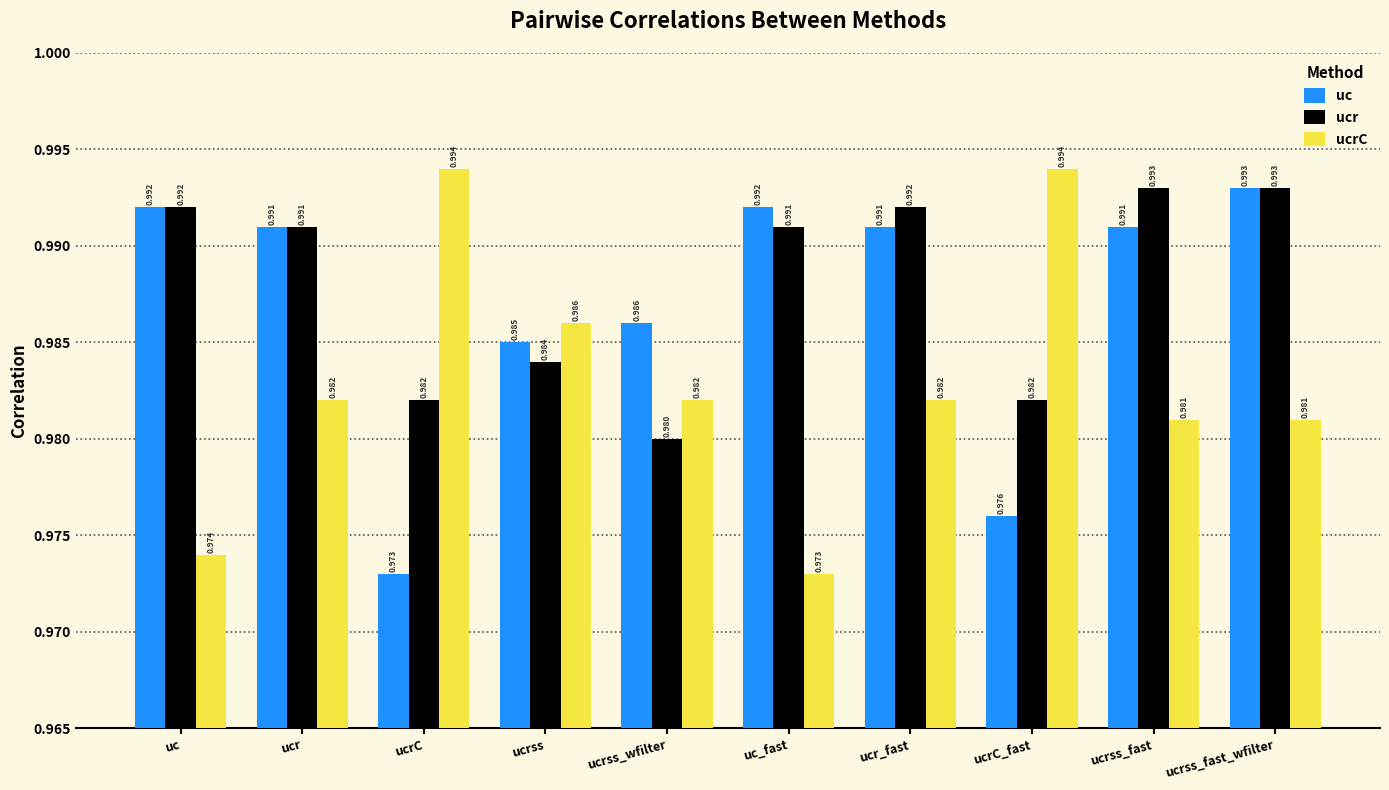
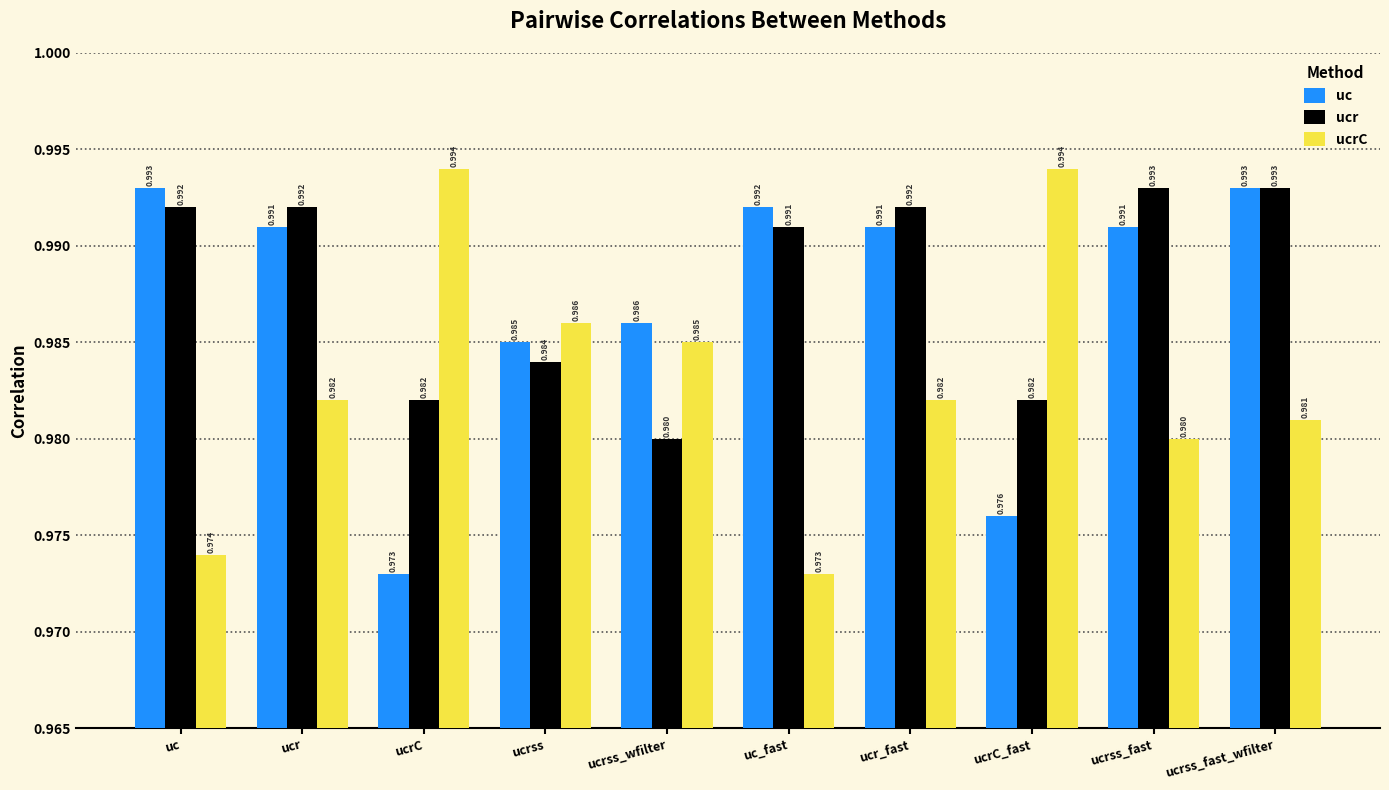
uc, uc: 0.992 -> 0.993
ucr, ucr: 0.991 -> 0.992
ucrC, ucrss_wfilter: 0.982 -> 0.985
ucrC, ucrss_fast: 0.981 -> 0.980
